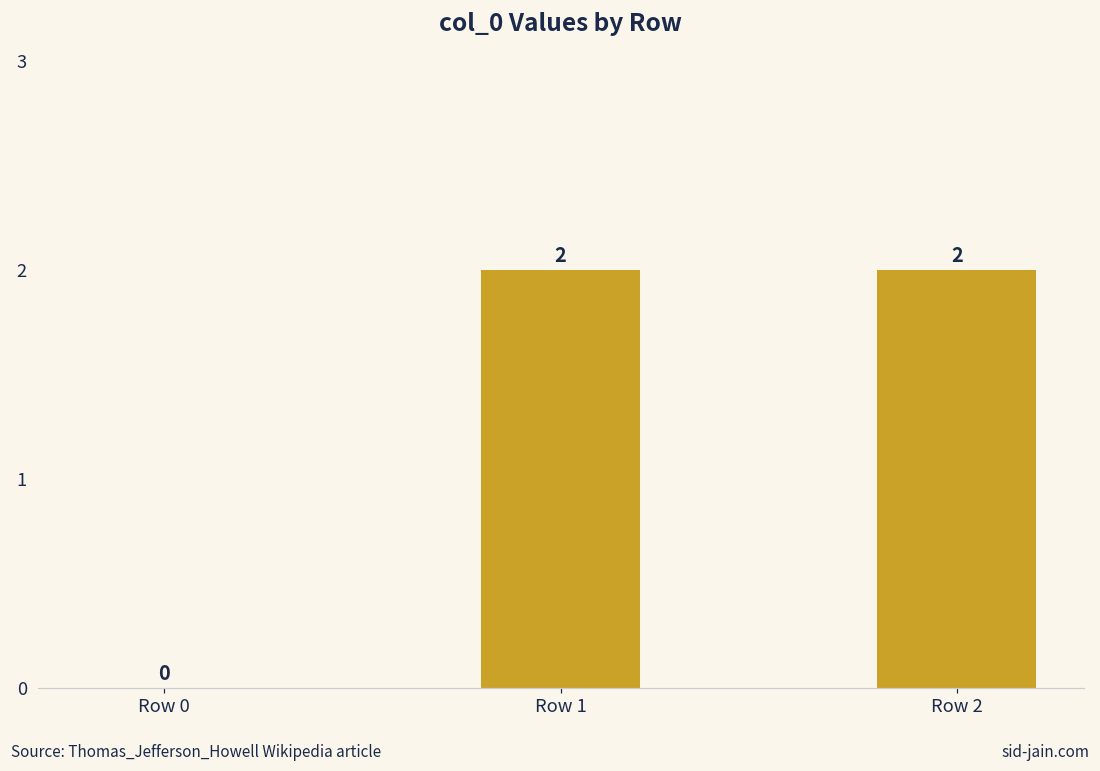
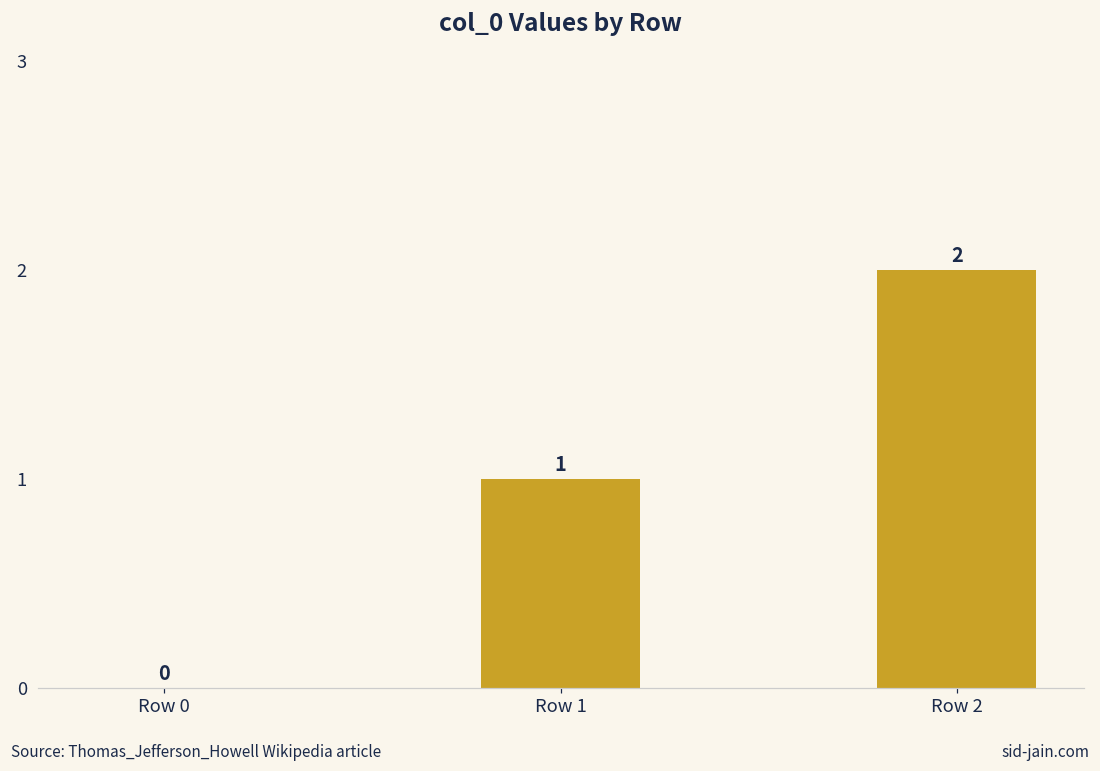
Row 1: 2 -> 1
